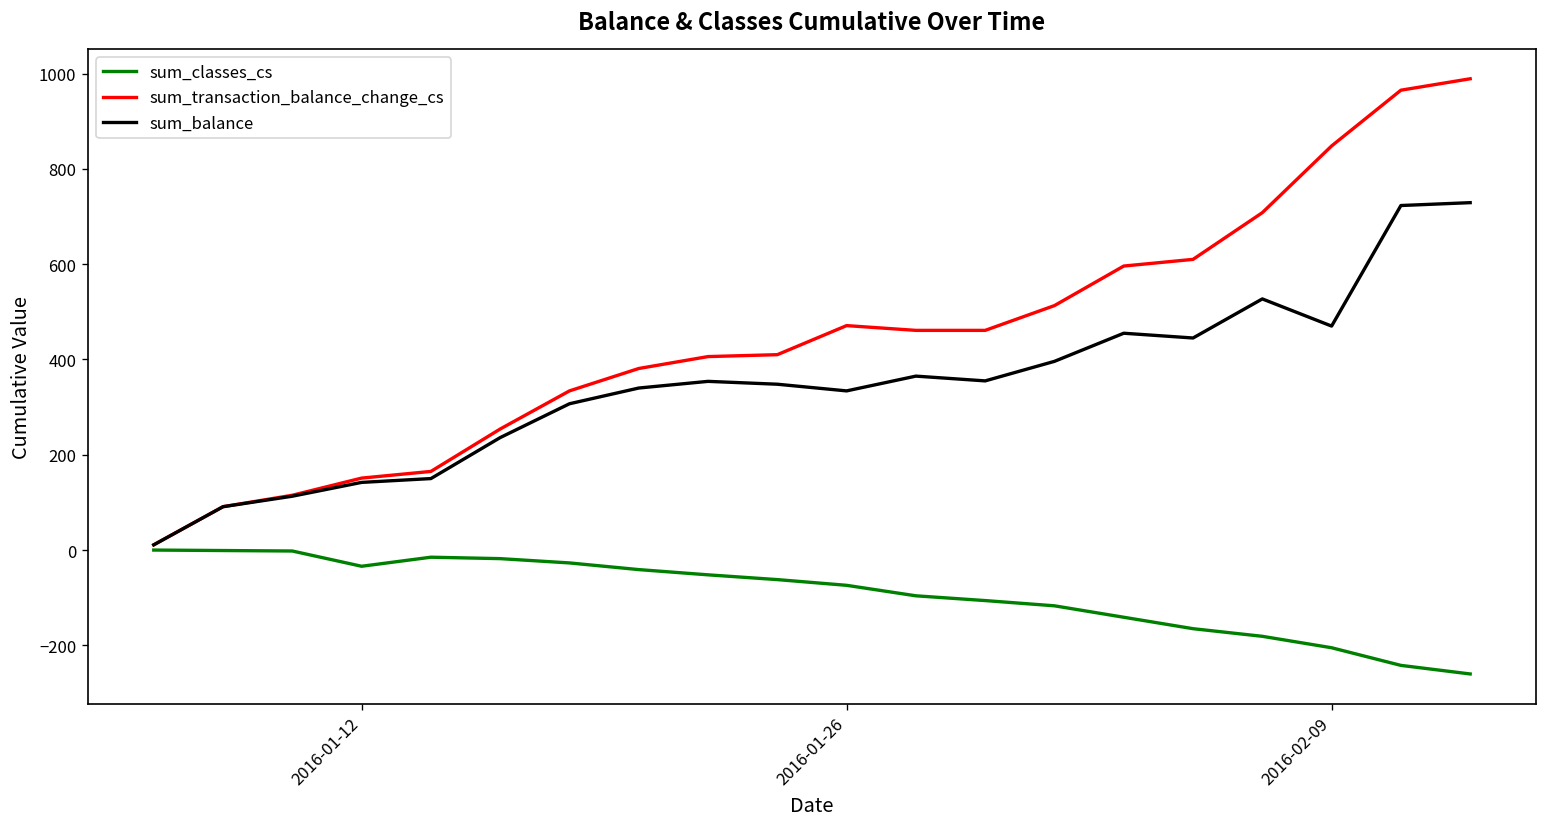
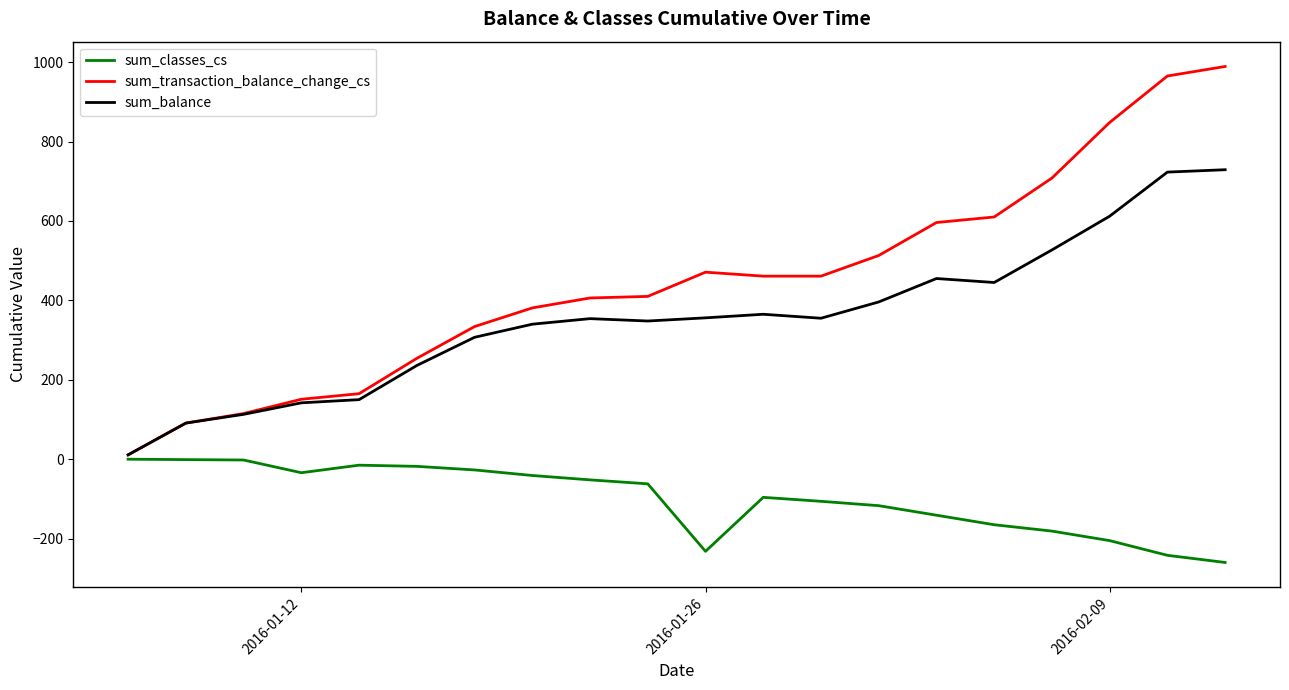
sum_classes_cs, 2016-01-26: -70 -> -230
sum_balance, 2016-01-26: 330 -> 360
sum_balance, 2016-02-09: 470 -> 610
